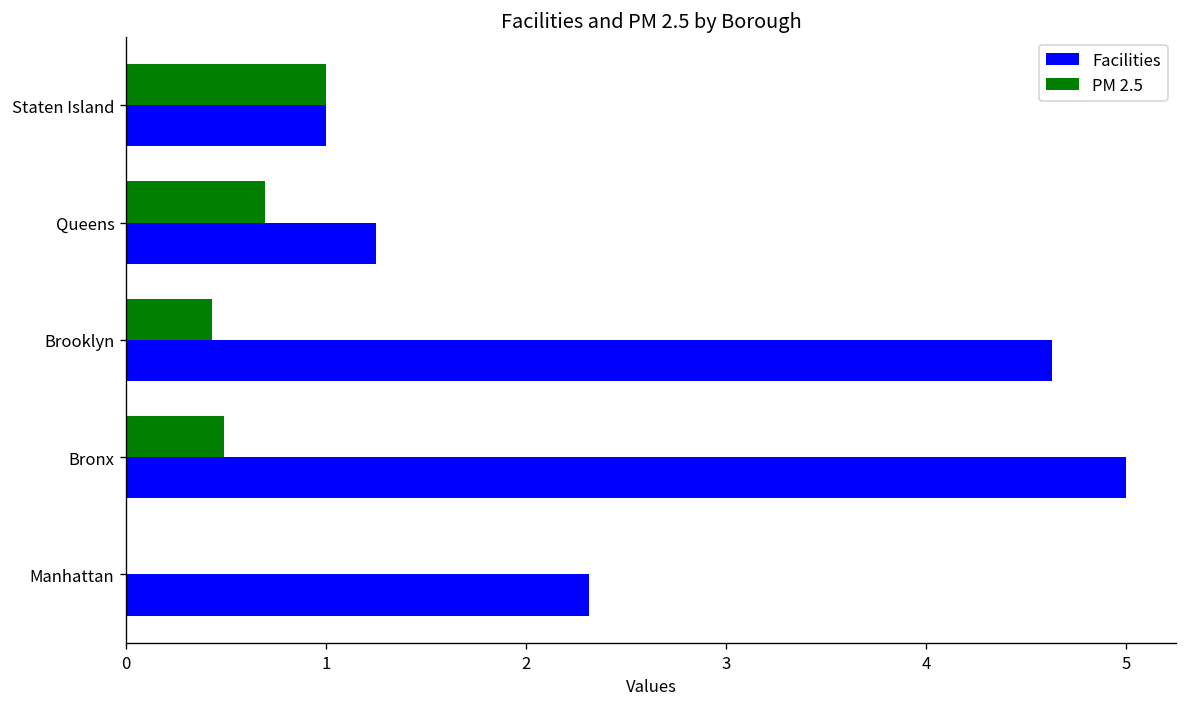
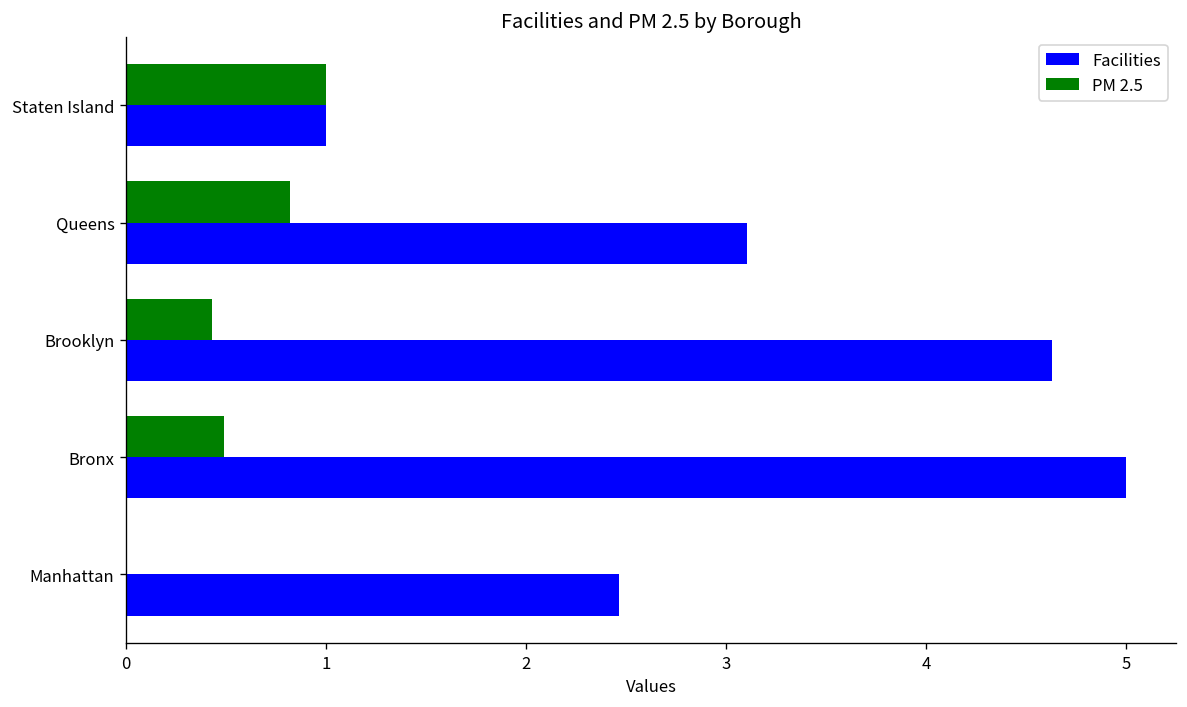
PM 2.5, Queens: 0.70 -> 0.82
Facilities, Queens: 1.25 -> 3.10
Facilities, Manhattan: 2.31 -> 2.47
